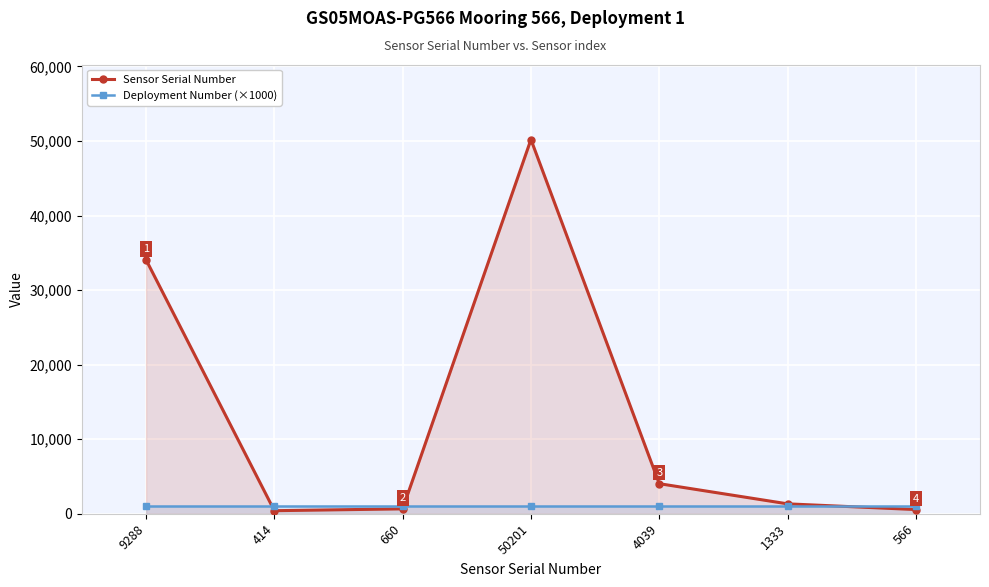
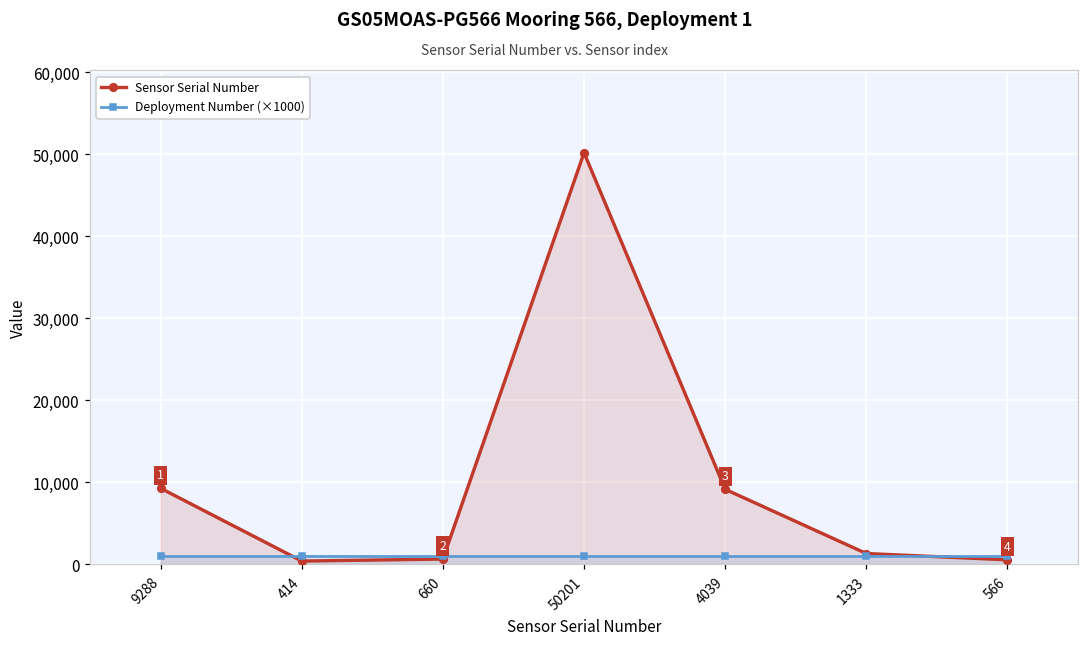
Sensor Serial Number, 9288: 34,000 -> 9,000
Sensor Serial Number, 4039: 4,000 -> 9,000
